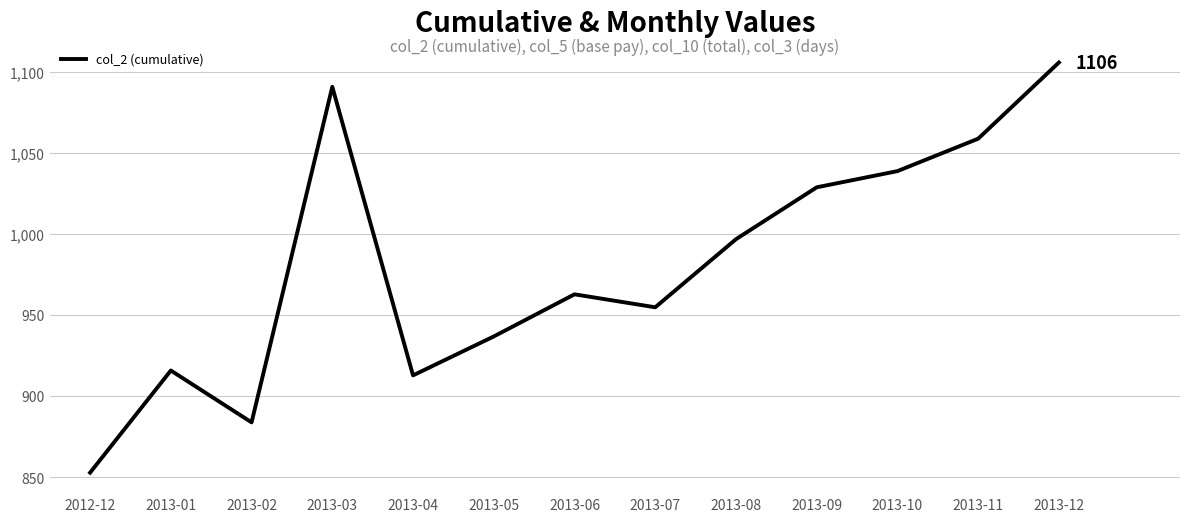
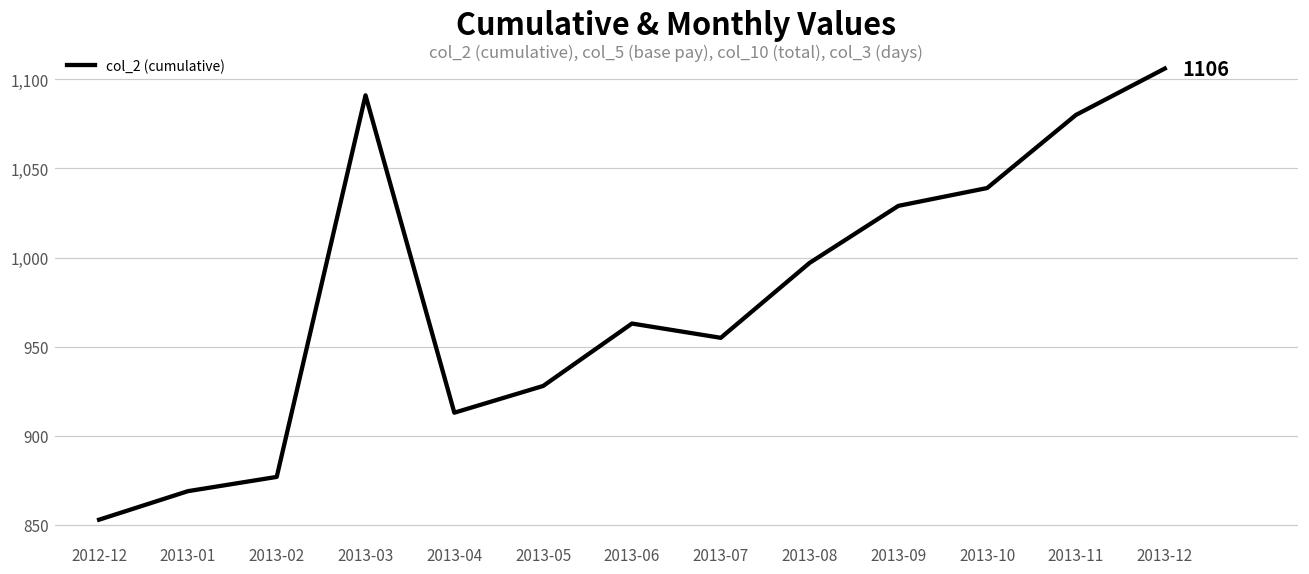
2013-01: 916 -> 869
2013-02: 884 -> 877
2013-05: 937 -> 928
2013-11: 1,059 -> 1,080
